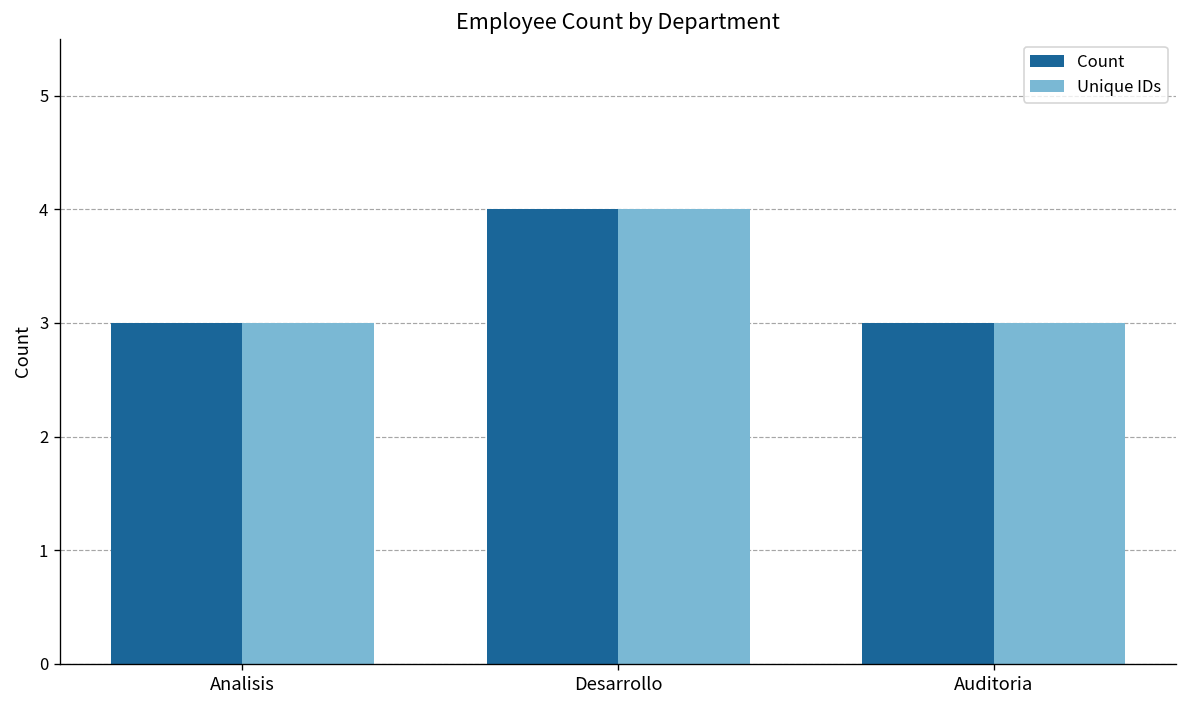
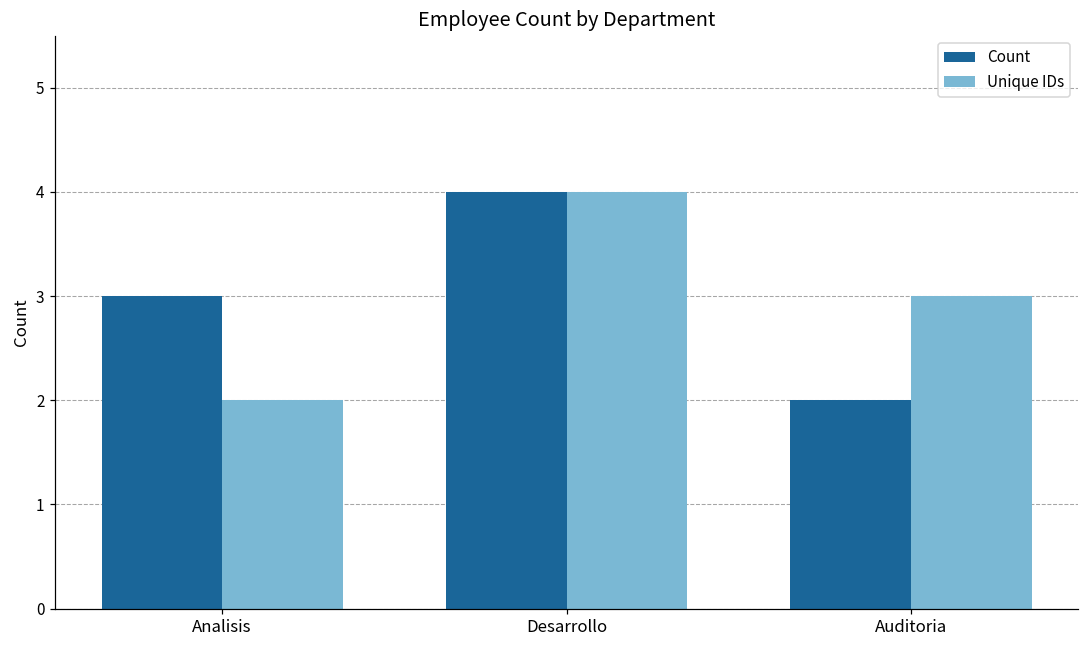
Unique IDs, Analisis: 3 -> 2
Count, Auditoria: 3 -> 2
